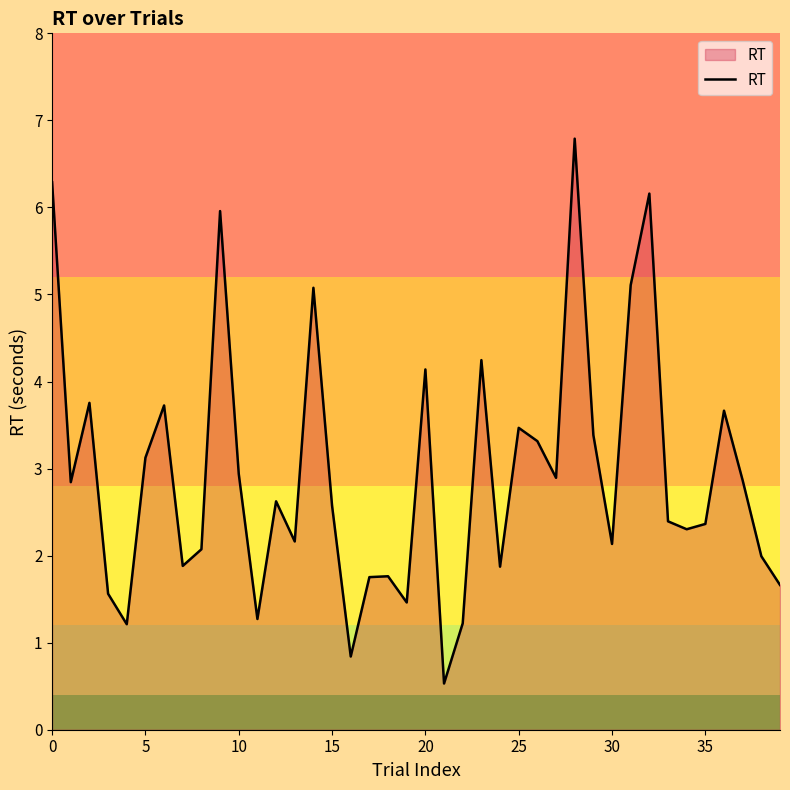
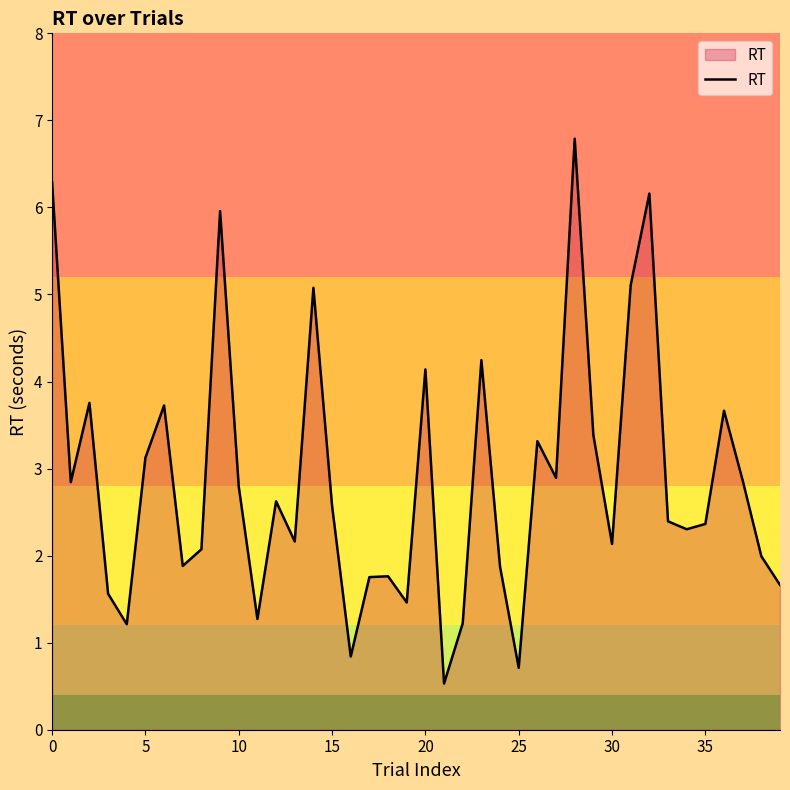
10: 2.9 -> 2.8
25: 3.5 -> 0.7
